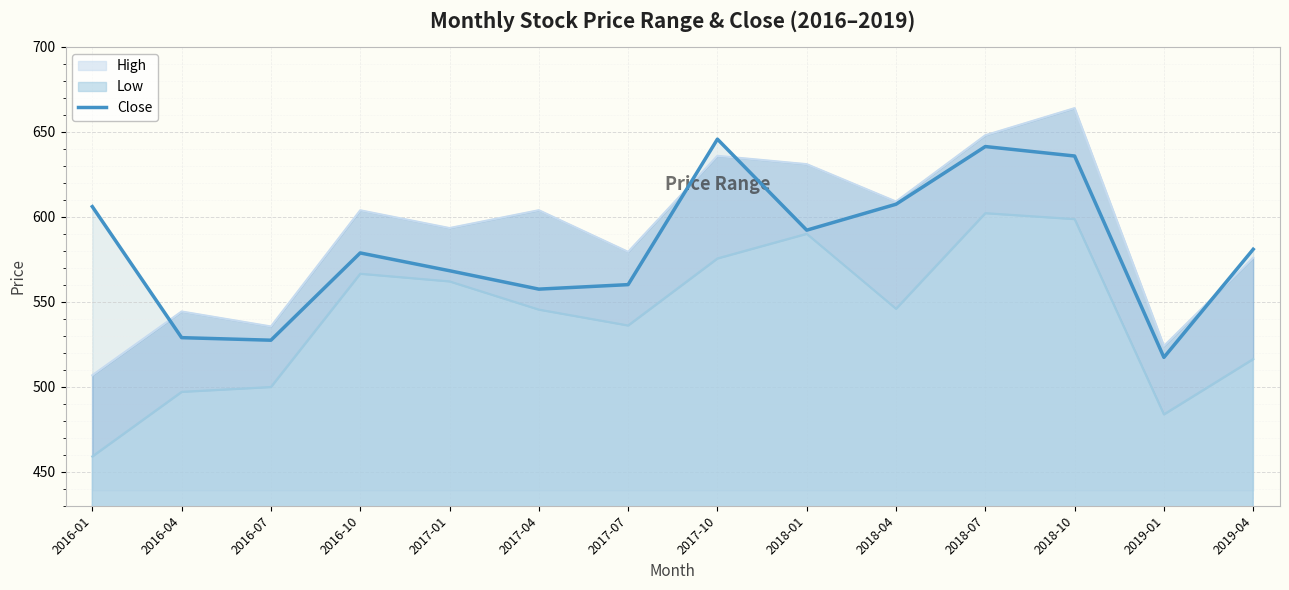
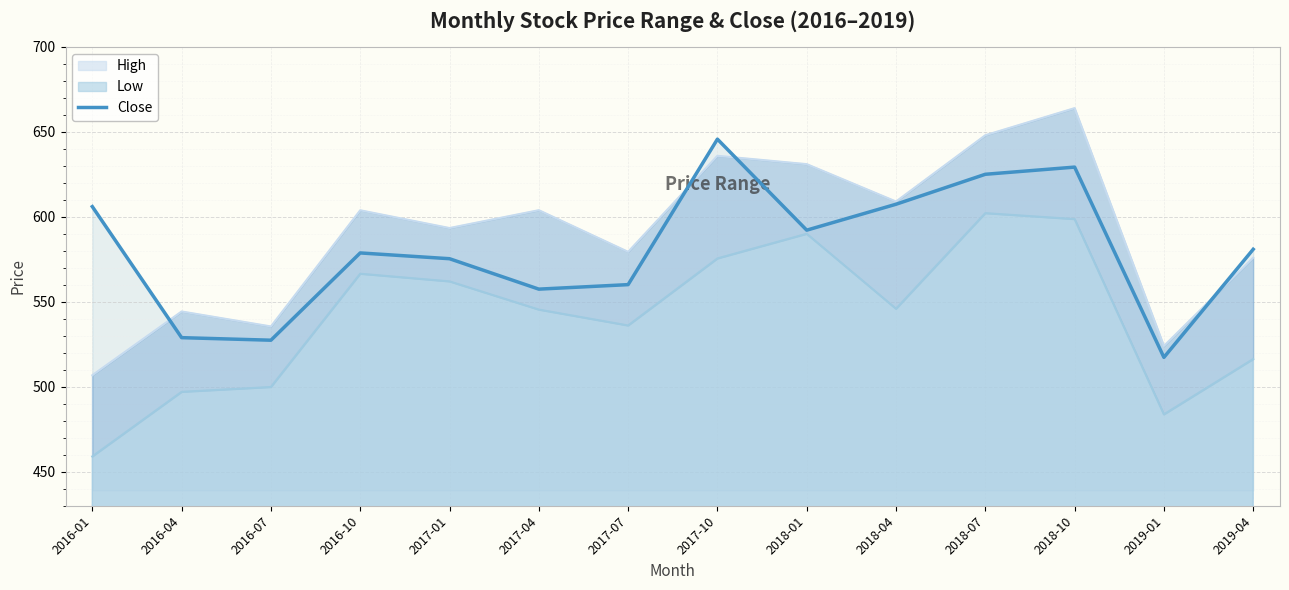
Close, 2017-01: 568 -> 575
Close, 2018-07: 641 -> 625
Close, 2018-10: 636 -> 629
